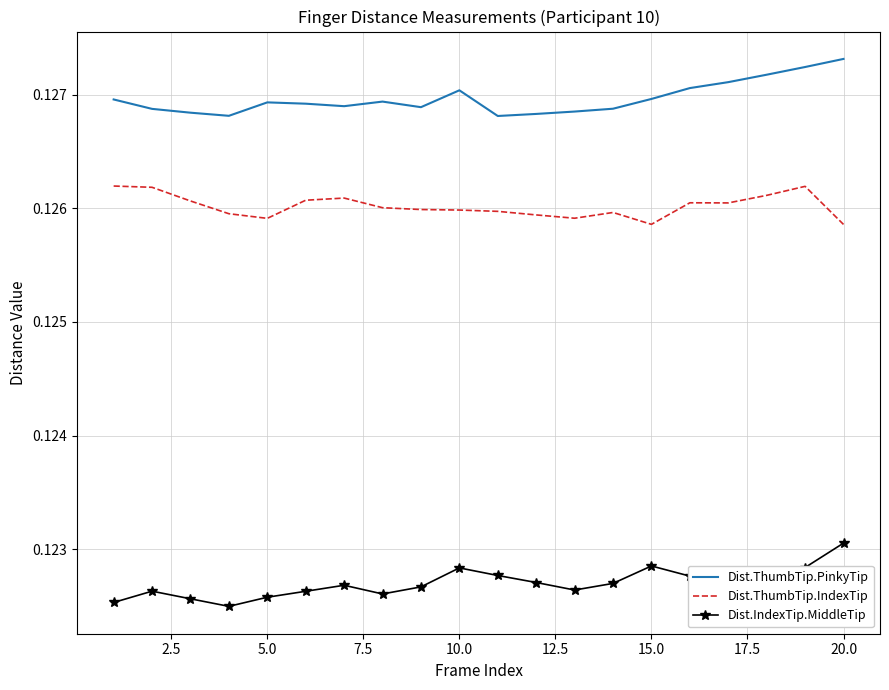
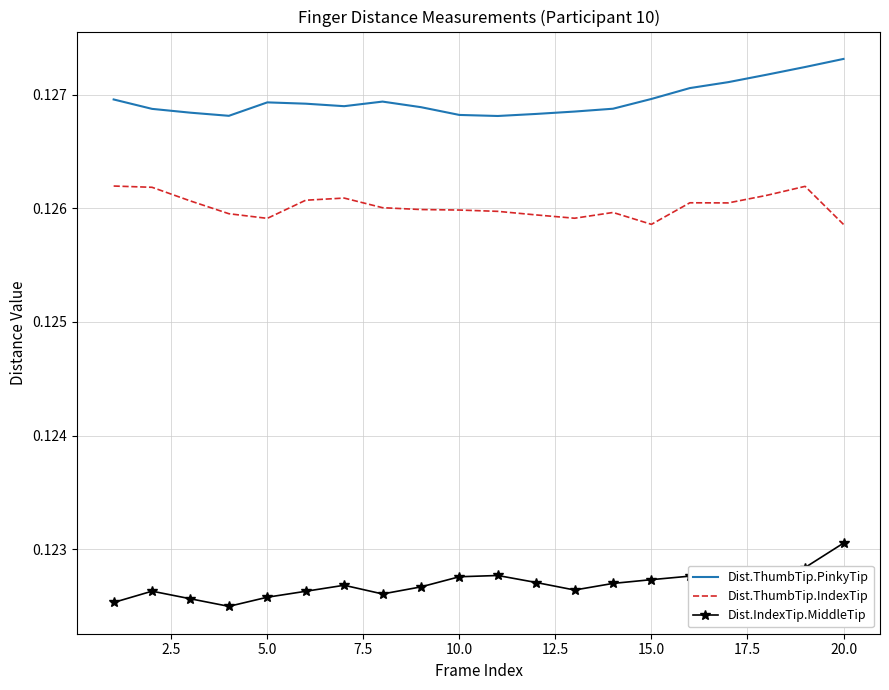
Dist.ThumbTip.PinkyTip, 10.0: 0.12704 -> 0.12682
Dist.IndexTip.MiddleTip, 10.0: 0.12284 -> 0.12276
Dist.IndexTip.MiddleTip, 15.0: 0.12285 -> 0.12273
